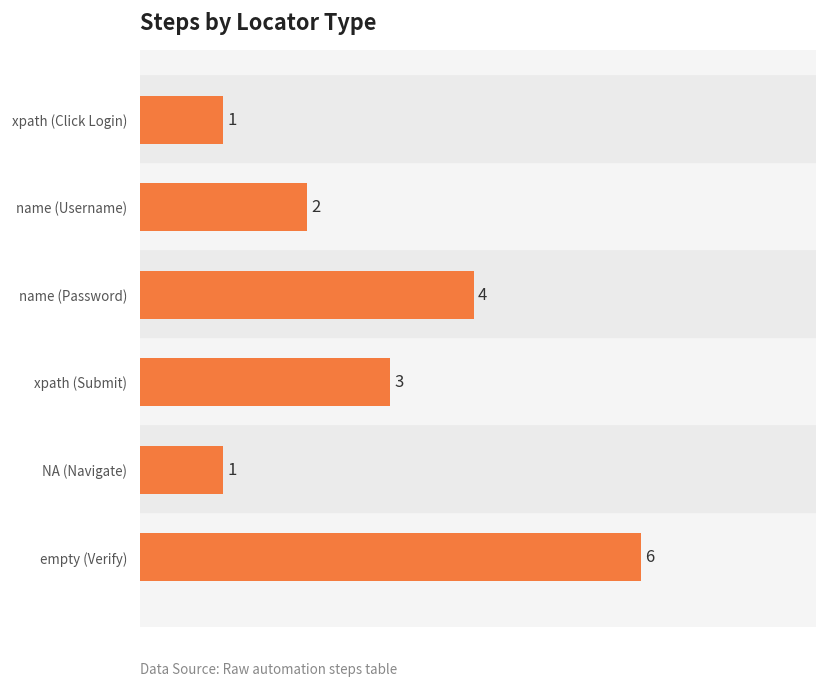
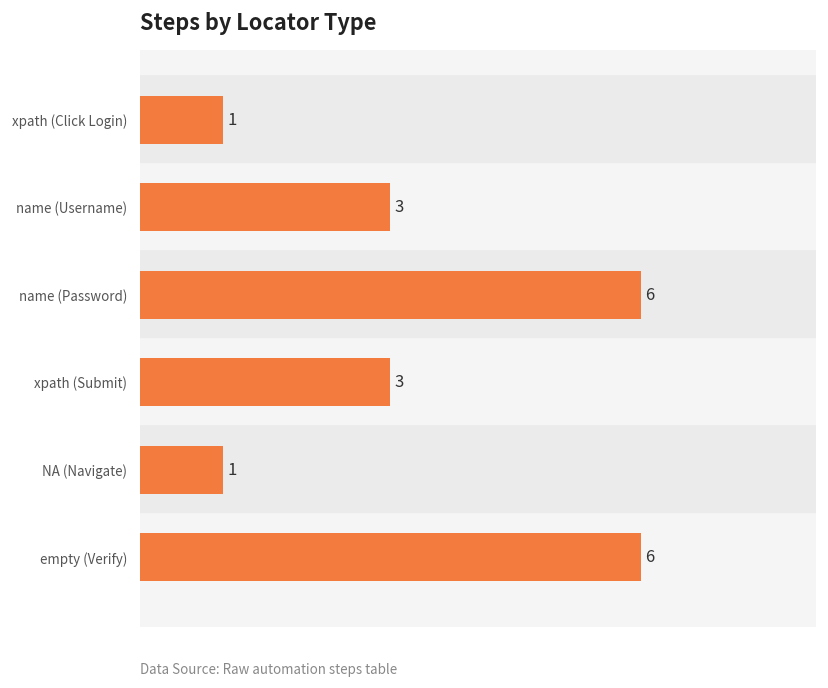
name (Username): 2 -> 3
name (Password): 4 -> 6
